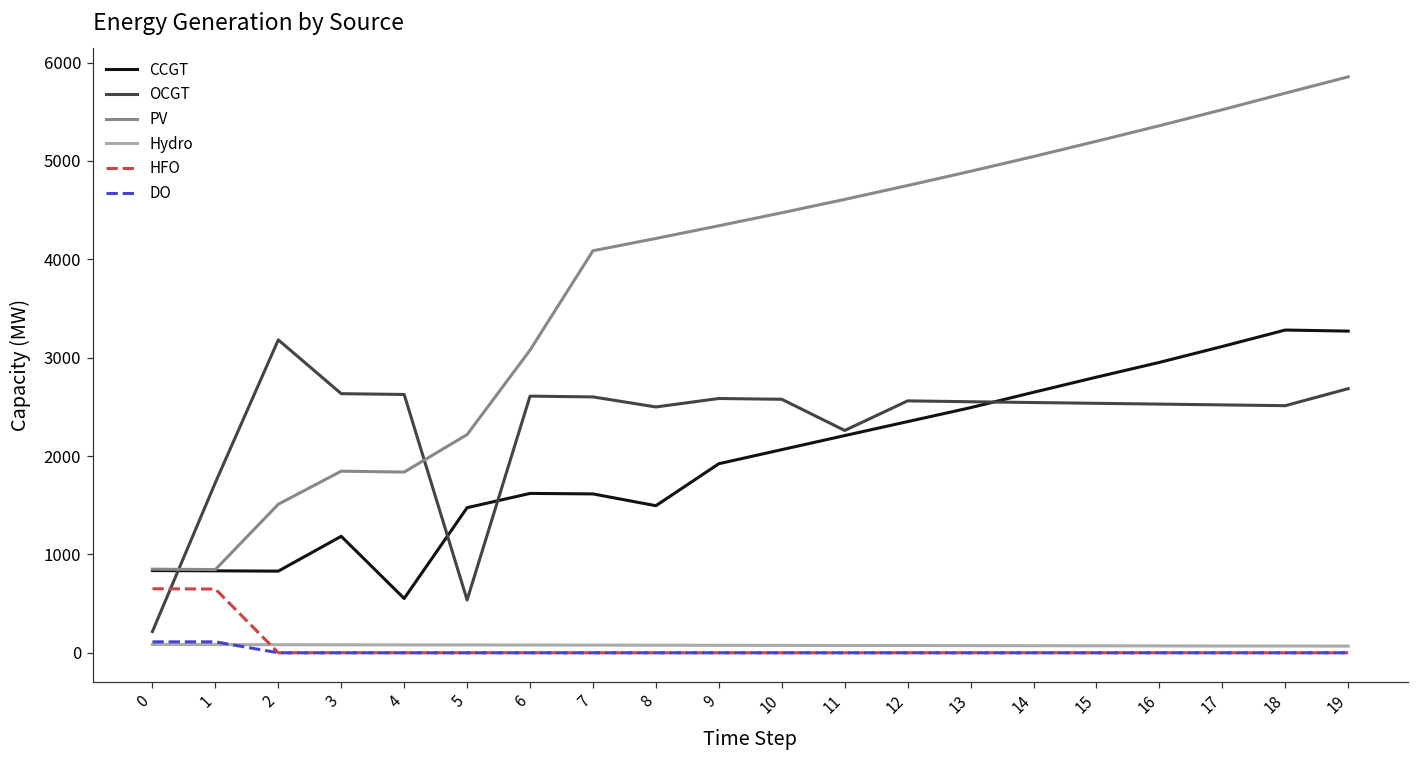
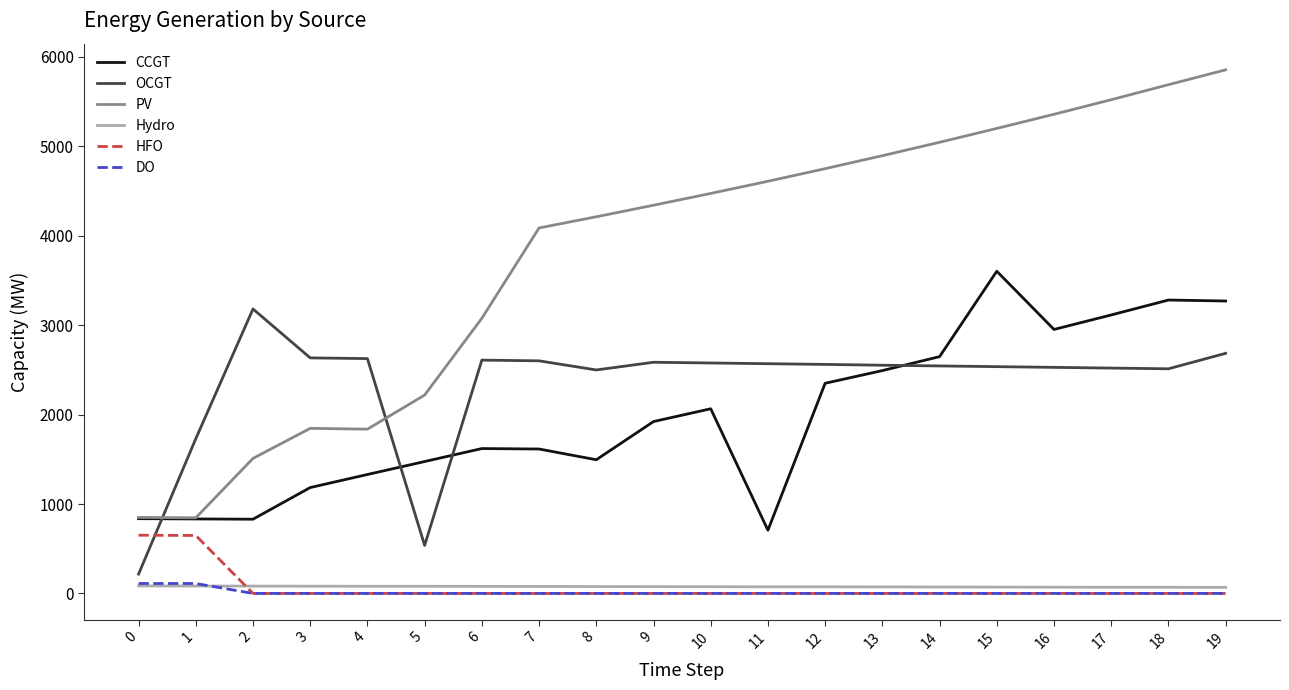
CCGT, 4: 600 -> 1300
CCGT, 11: 2200 -> 700
OCGT, 11: 2300 -> 2600
CCGT, 15: 2800 -> 3600
